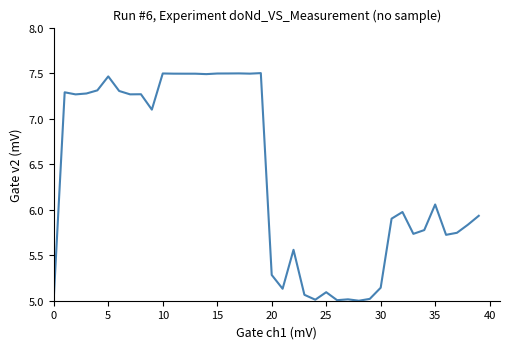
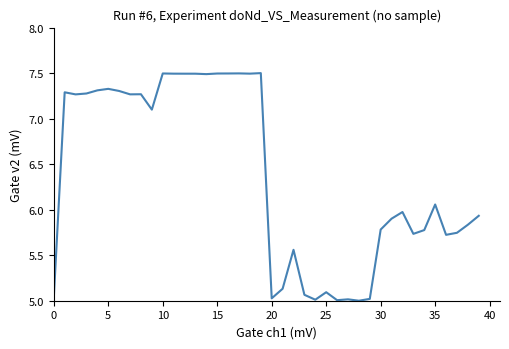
5: 7.5 -> 7.3
20: 5.3 -> 5.0
30: 5.1 -> 5.8
